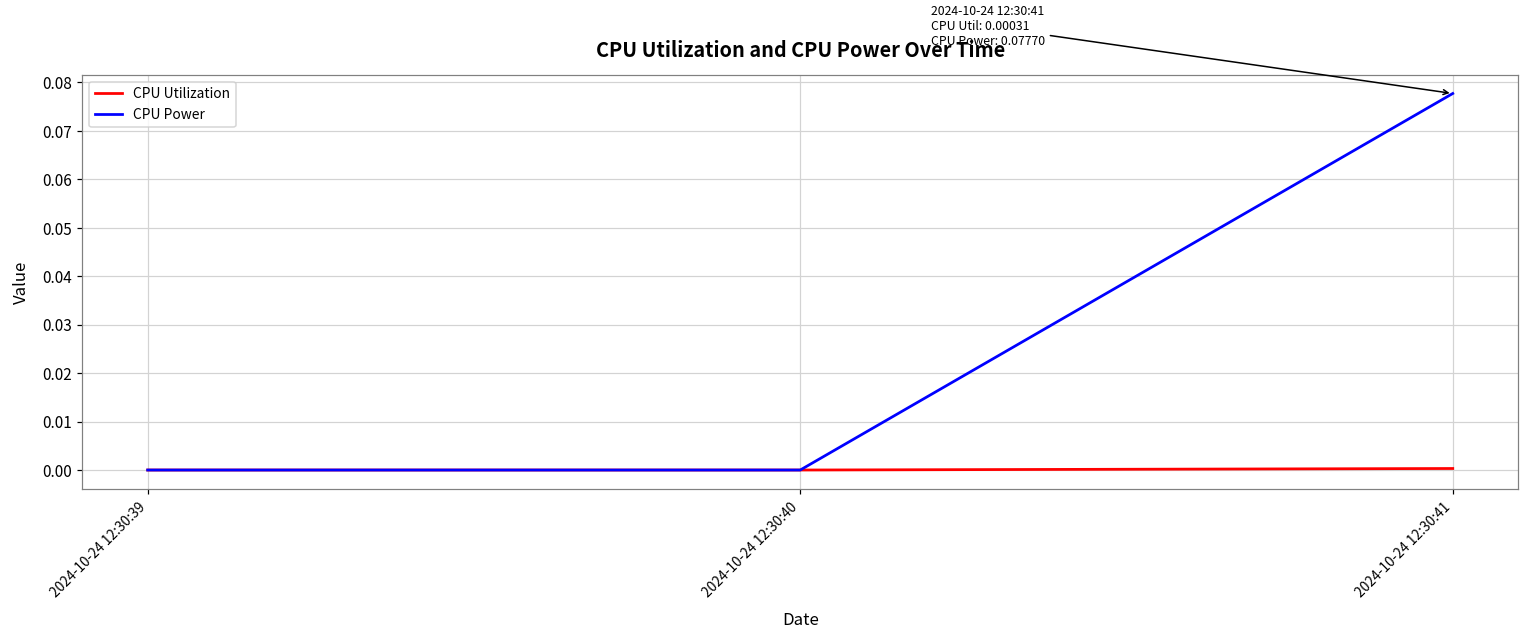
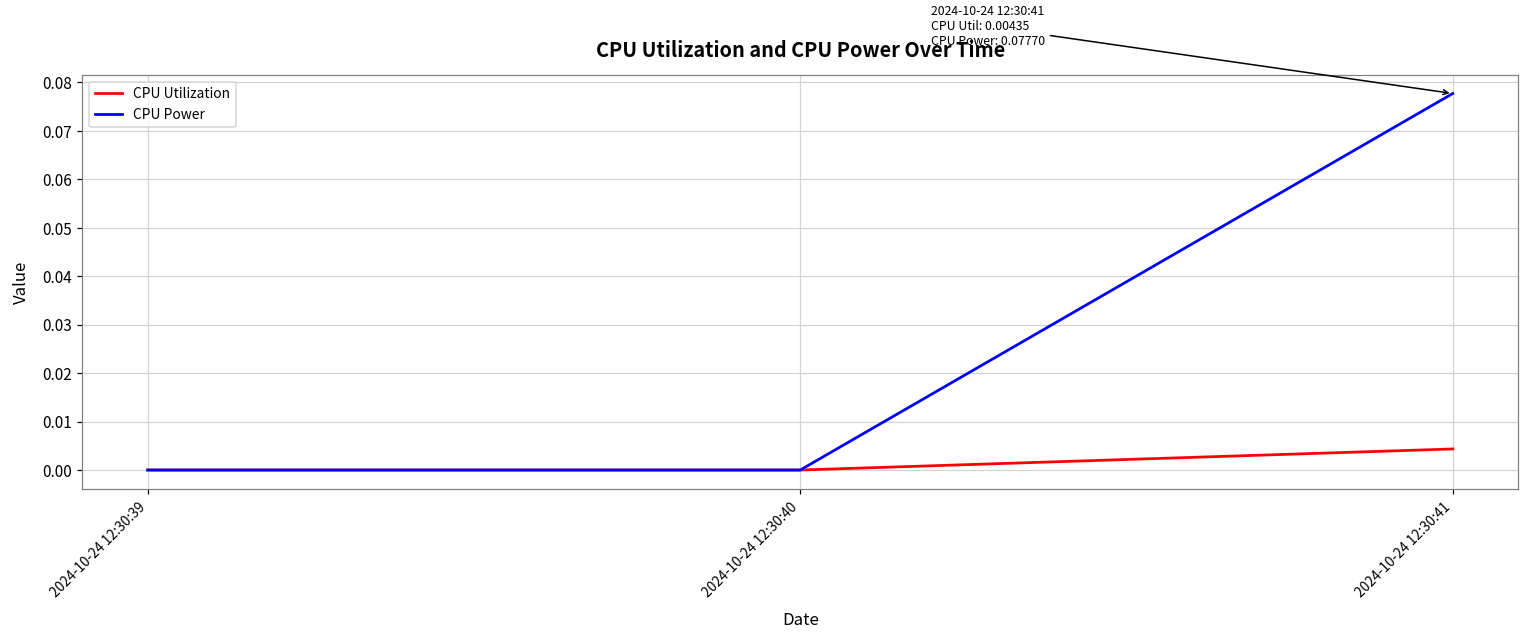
CPU Utilization, 2024-10-24 12:30:41: 0.00031 -> 0.00435
